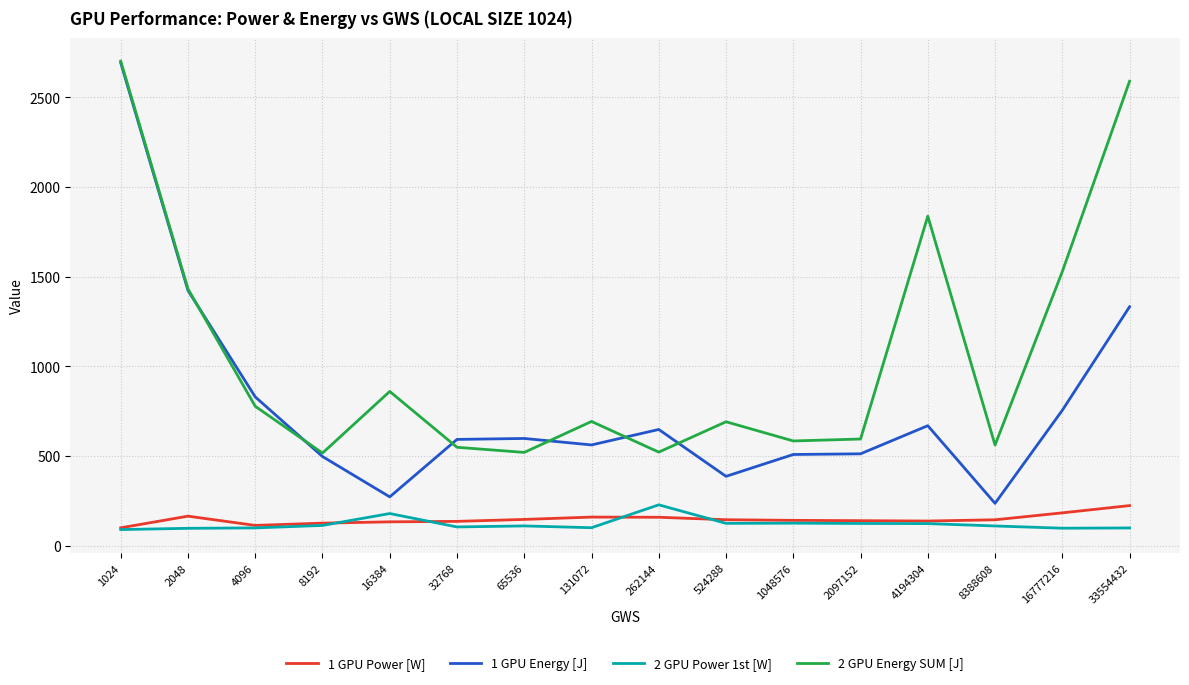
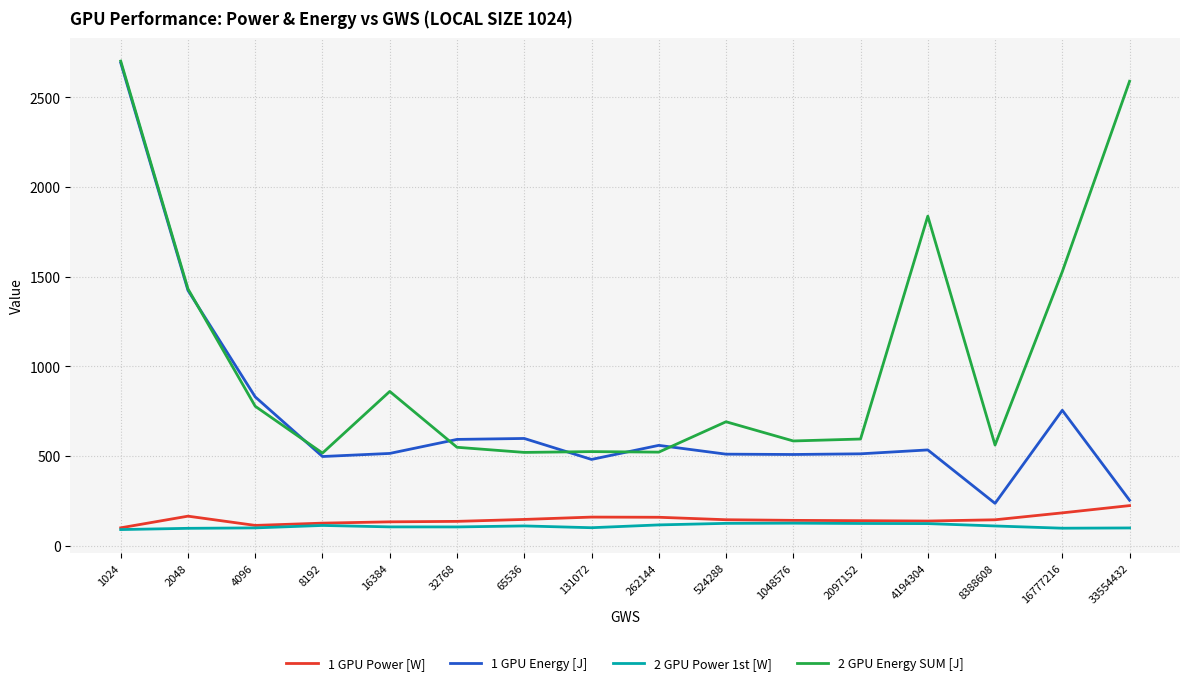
1 GPU Energy [J], 16384: 270 -> 520
2 GPU Power 1st [W], 16384: 180 -> 110
1 GPU Energy [J], 131072: 560 -> 480
2 GPU Energy SUM [J], 131072: 690 -> 530
1 GPU Energy [J], 262144: 650 -> 560
2 GPU Power 1st [W], 262144: 230 -> 120
1 GPU Energy [J], 524288: 390 -> 510
1 GPU Energy [J], 4194304: 670 -> 530
1 GPU Energy [J], 33554432: 1330 -> 250
